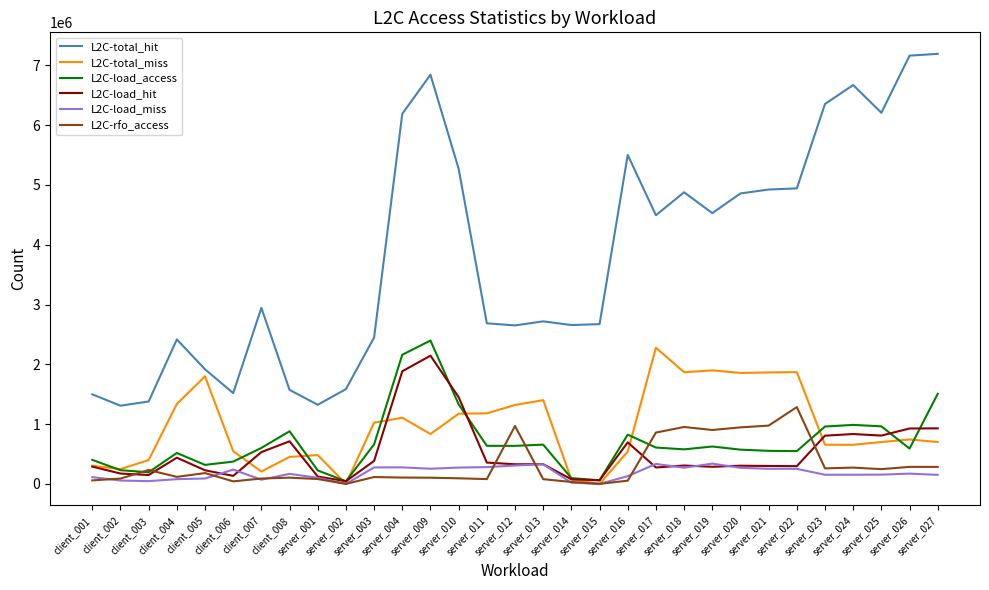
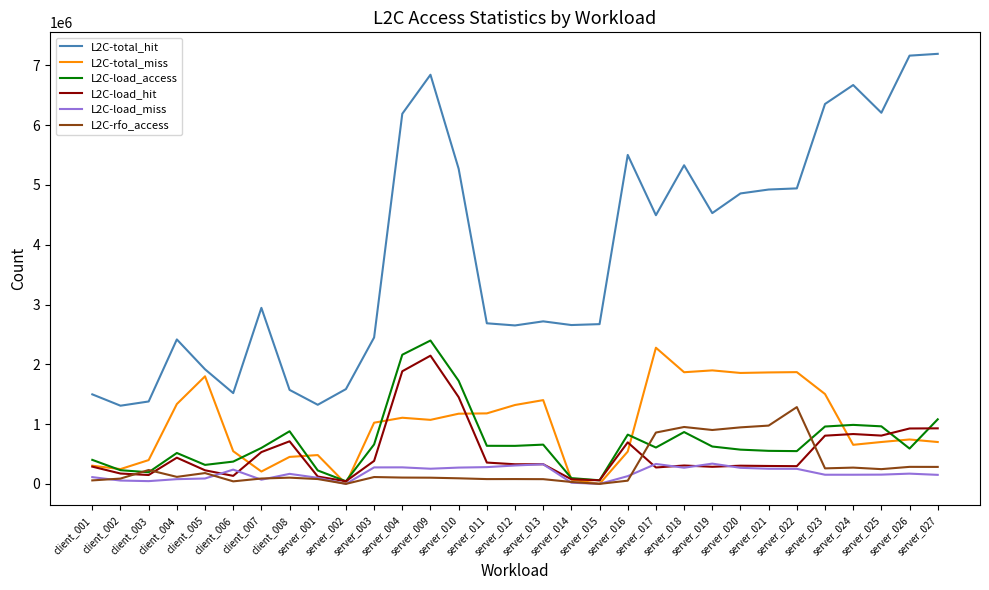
L2C-total_miss, server_009: 800000 -> 1100000
L2C-load_access, server_010: 1300000 -> 1700000
L2C-rfo_access, server_012: 1000000 -> 100000
L2C-total_hit, server_018: 4900000 -> 5300000
L2C-load_access, server_018: 600000 -> 900000
L2C-total_miss, server_023: 700000 -> 1500000
L2C-load_access, server_027: 1500000 -> 1100000
